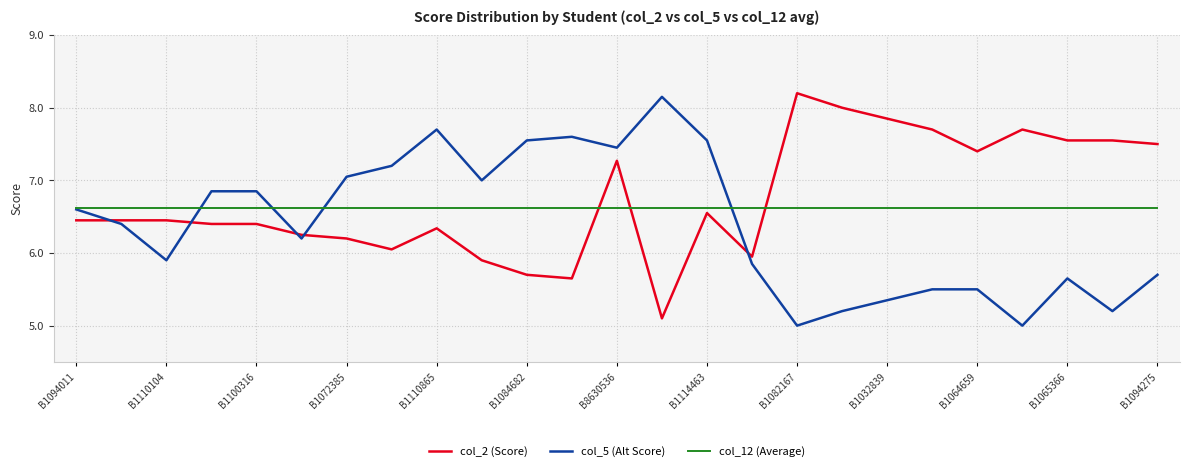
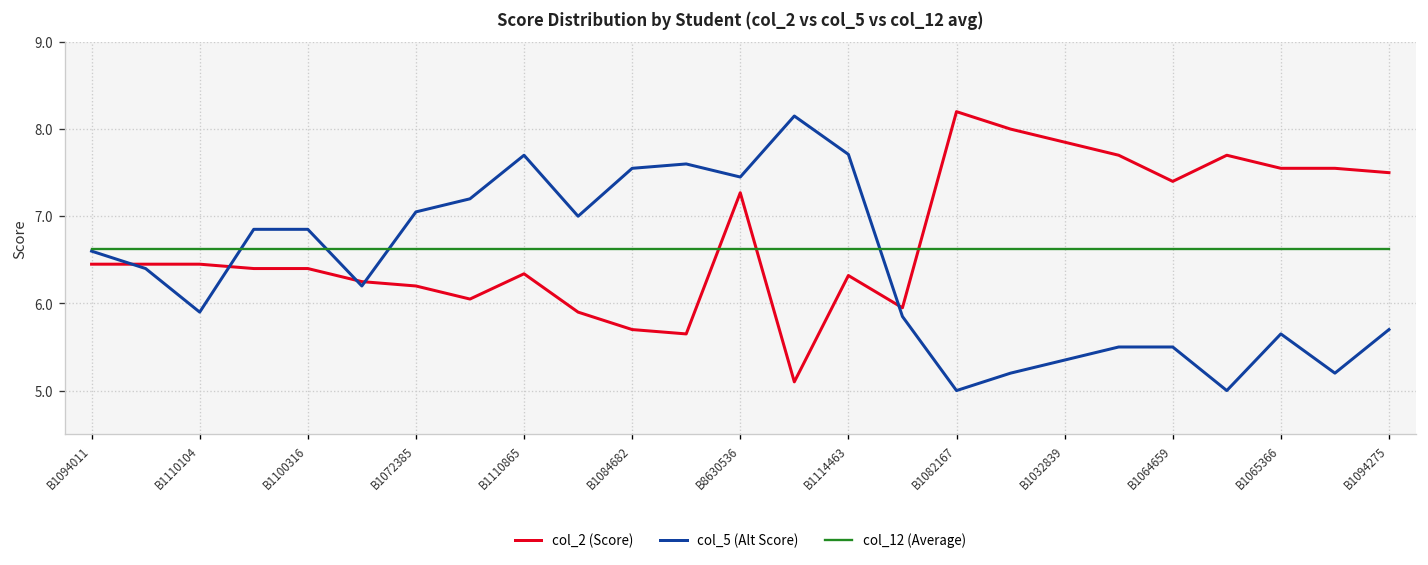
col_2 (Score), B1114463: 6.6 -> 6.3
col_5 (Alt Score), B1114463: 7.6 -> 7.7
